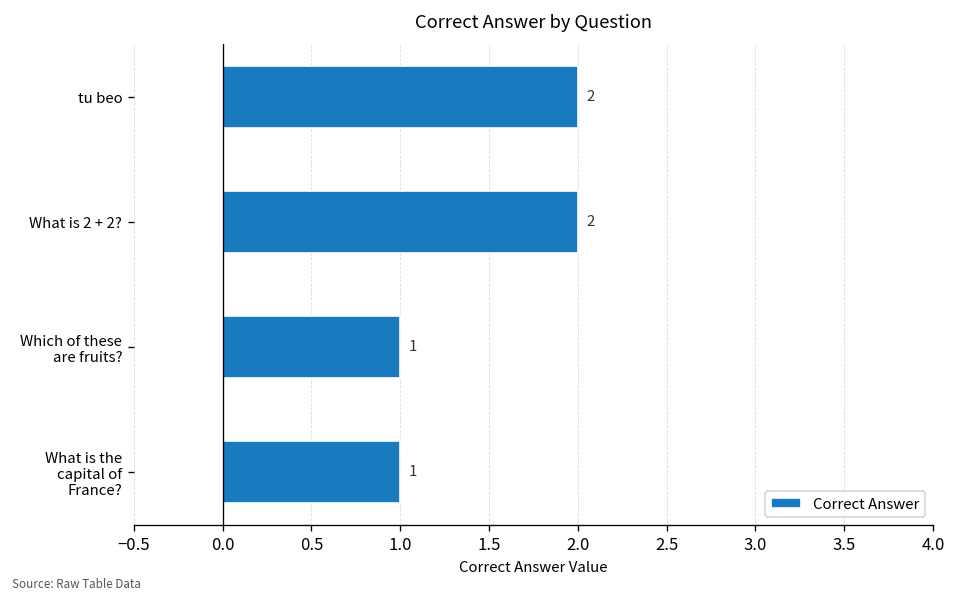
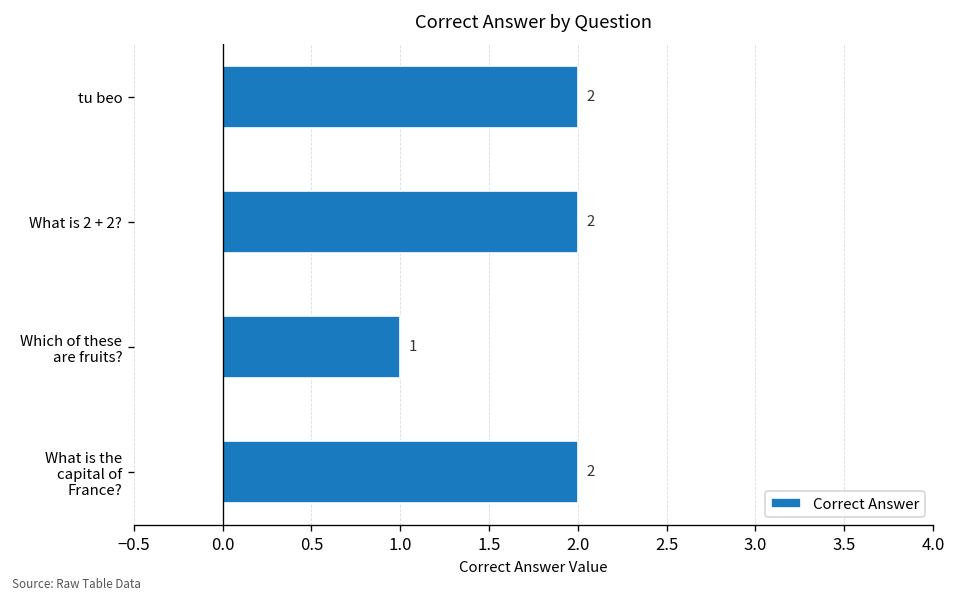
What is the capital of France?: 1 -> 2
